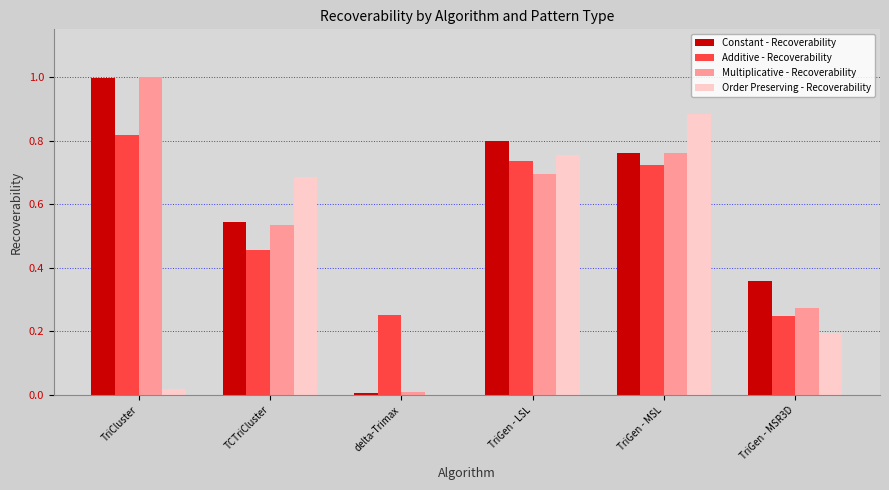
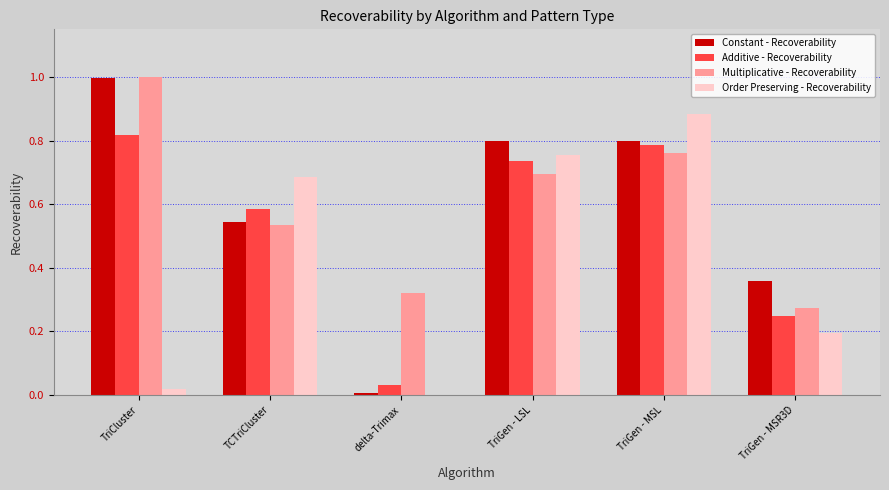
Additive - Recoverability, TCTriCluster: 0.46 -> 0.58
Additive - Recoverability, delta-Trimax: 0.25 -> 0.03
Multiplicative - Recoverability, delta-Trimax: 0.01 -> 0.32
Constant - Recoverability, TriGen - MSL: 0.76 -> 0.80
Additive - Recoverability, TriGen - MSL: 0.72 -> 0.79
